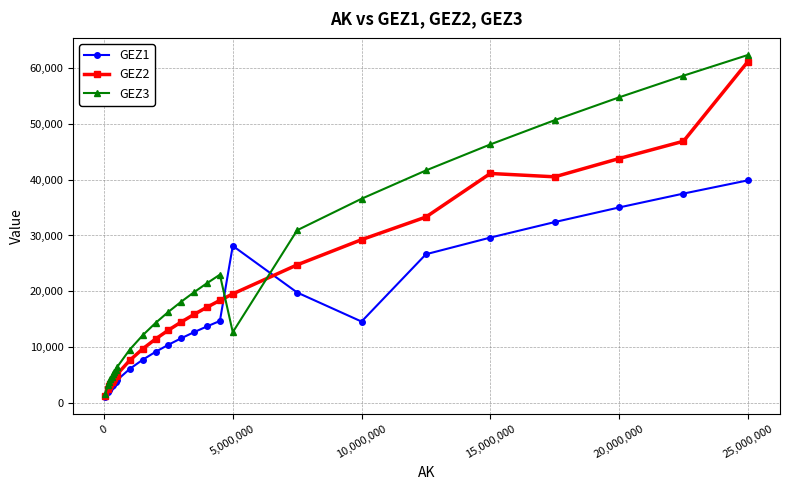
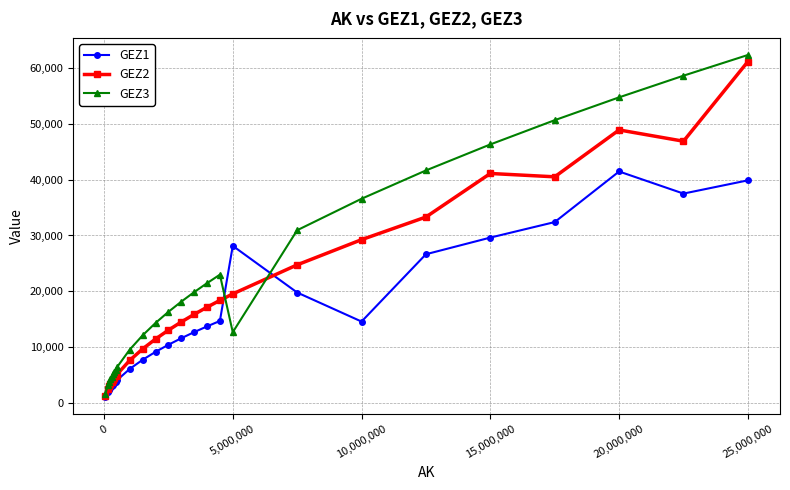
GEZ1, 20,000,000: 35,000 -> 41,000
GEZ2, 20,000,000: 44,000 -> 49,000
